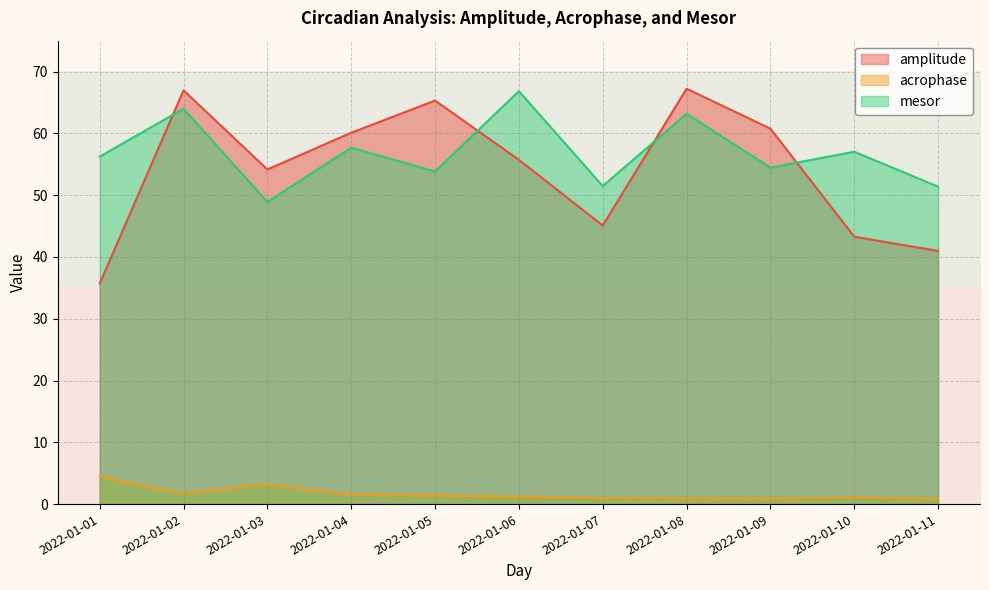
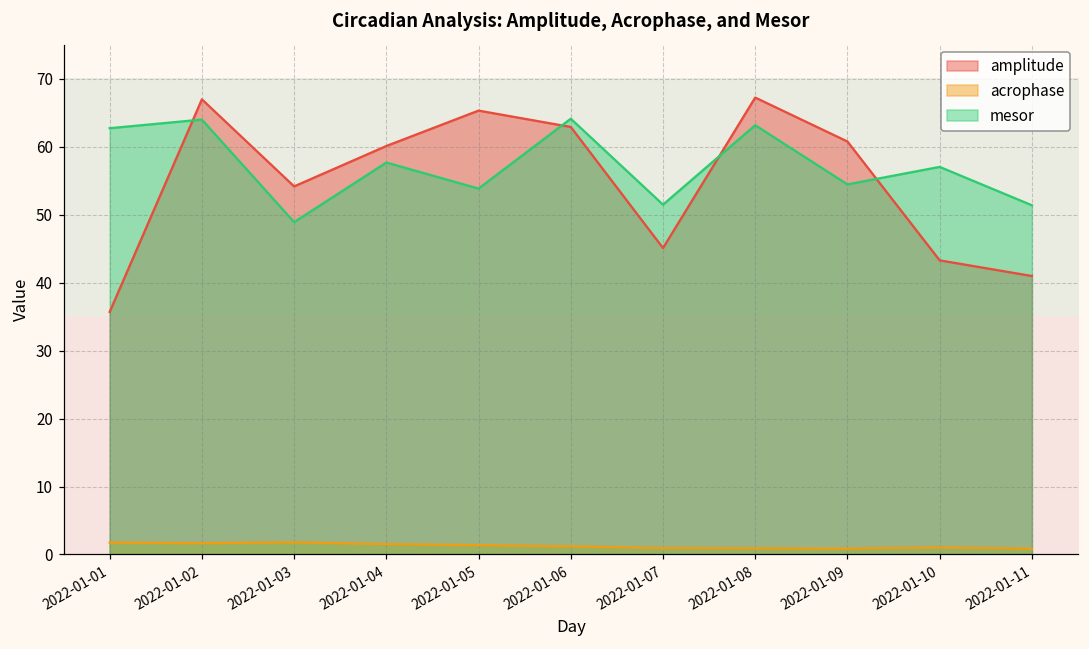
acrophase, 2022-01-01: 4 -> 2
mesor, 2022-01-01: 56 -> 63
acrophase, 2022-01-03: 3 -> 2
amplitude, 2022-01-06: 56 -> 63
mesor, 2022-01-06: 67 -> 64
